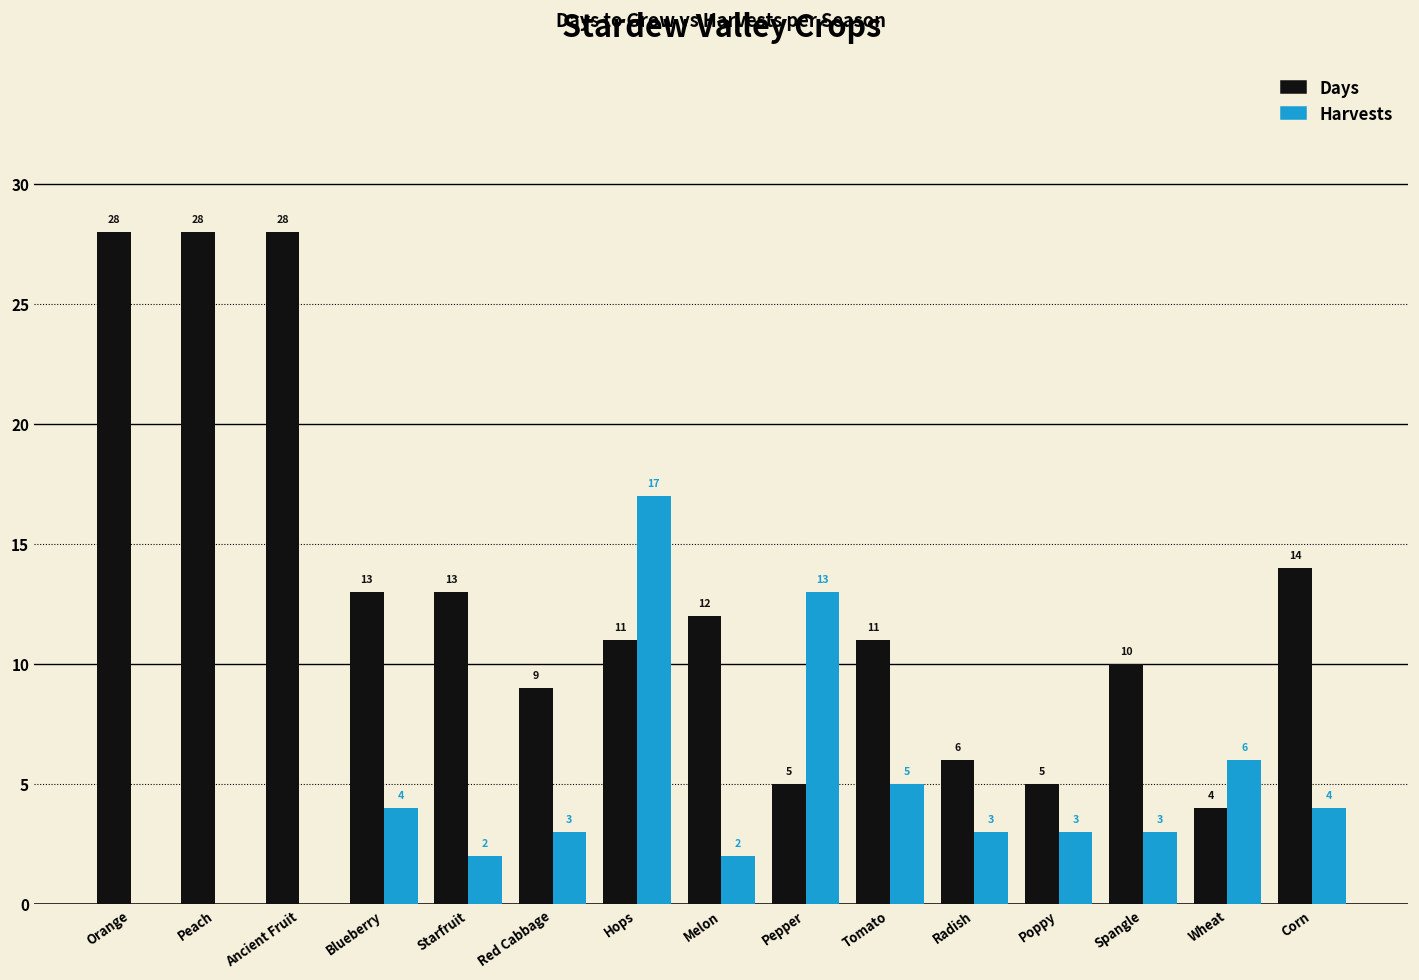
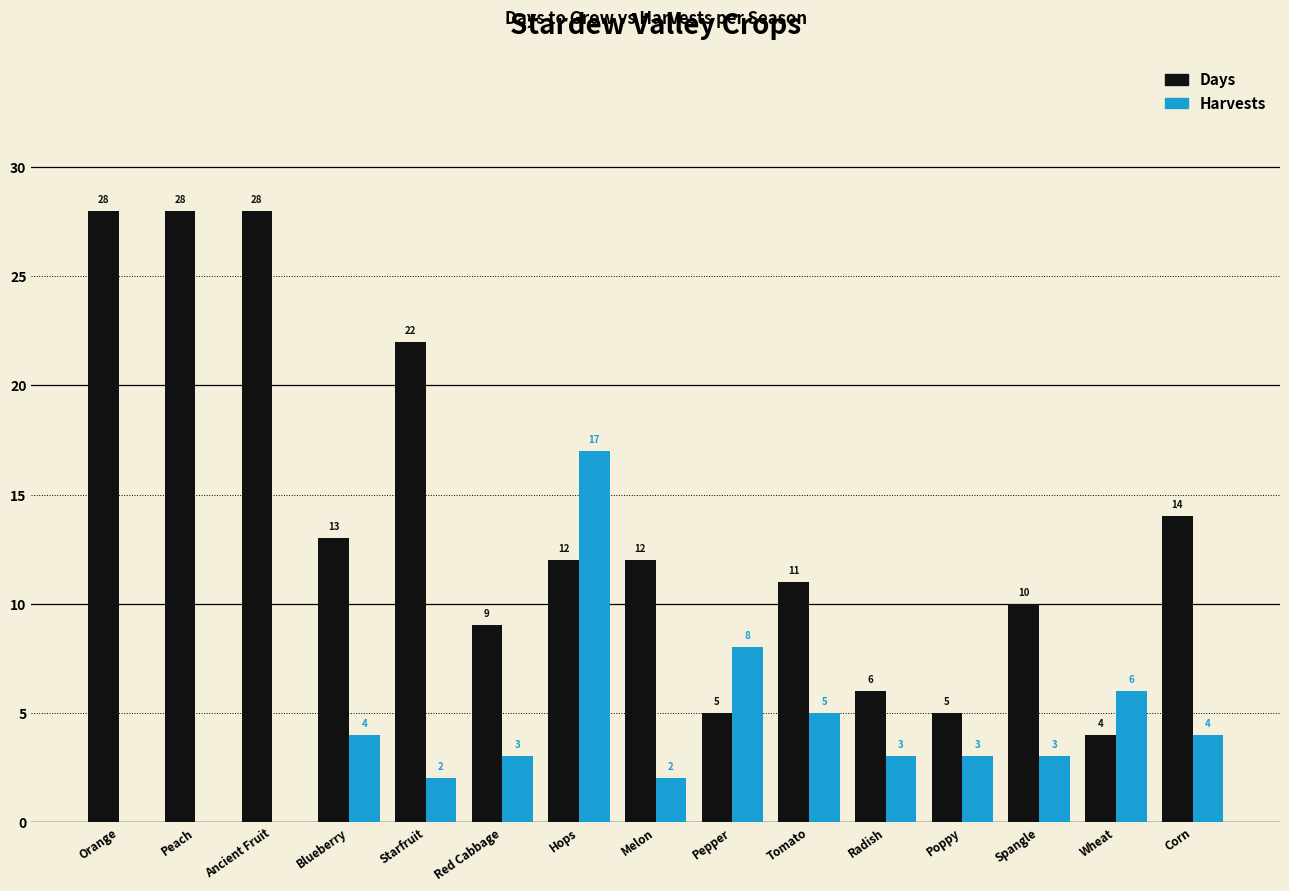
Days, Starfruit: 13 -> 22
Days, Hops: 11 -> 12
Harvests, Pepper: 13 -> 8
